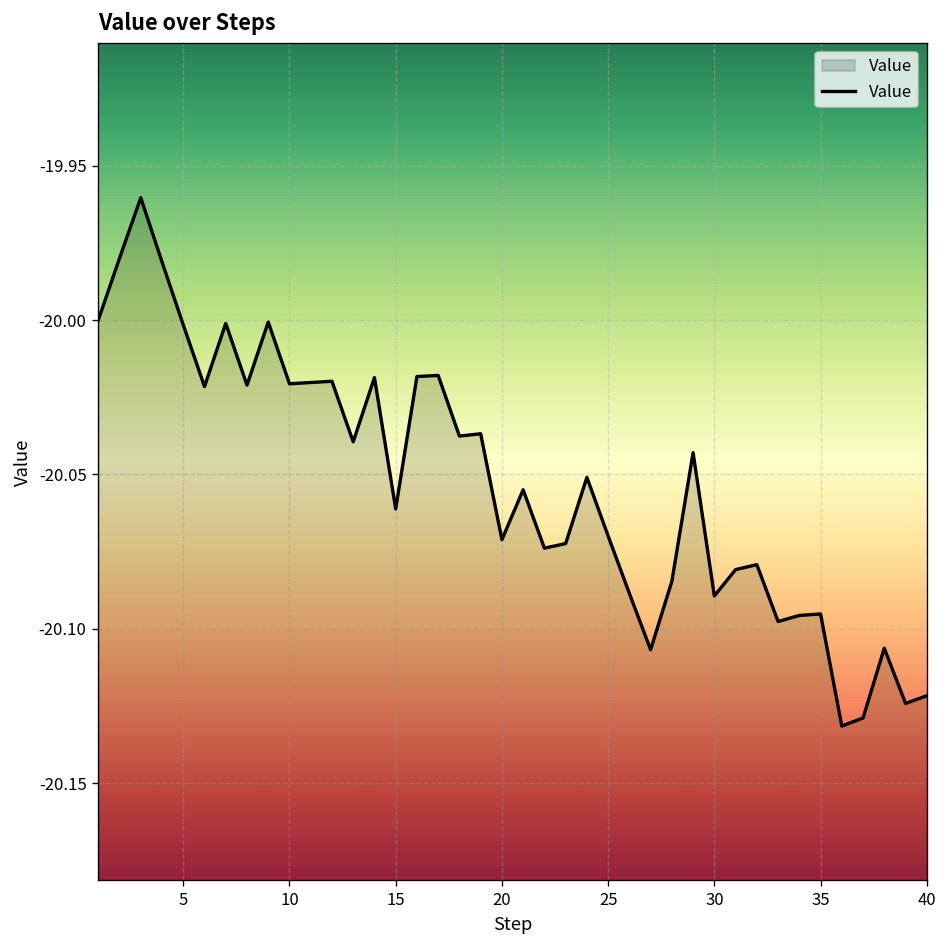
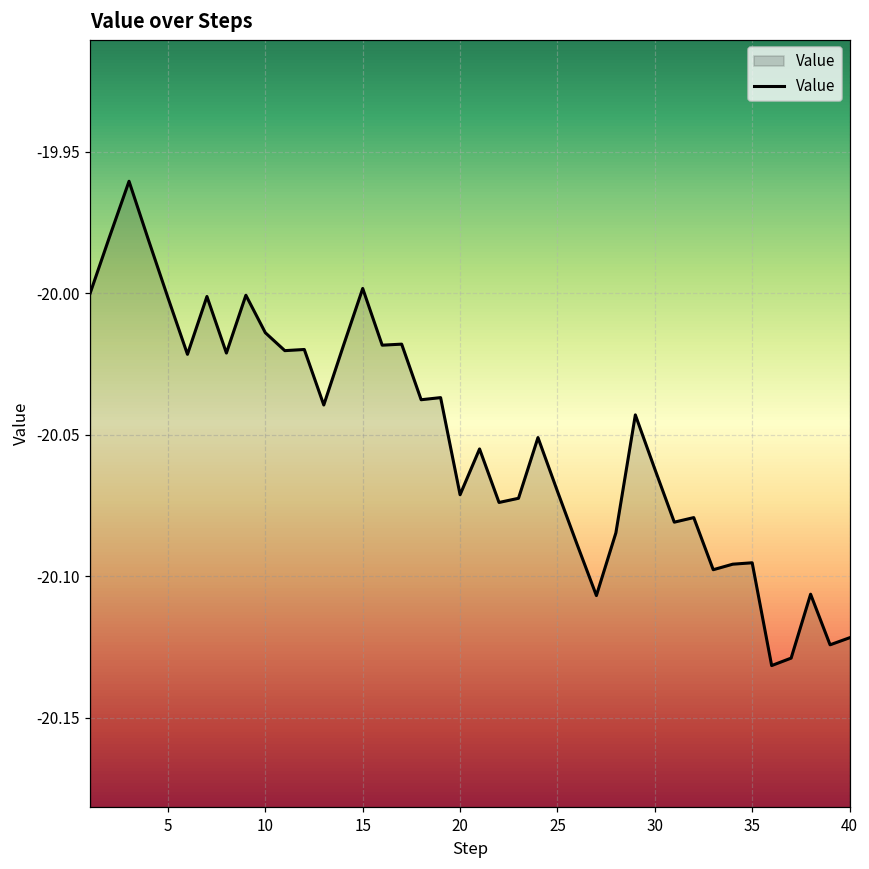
10: -20.021 -> -20.014
15: -20.061 -> -19.998
30: -20.089 -> -20.062
